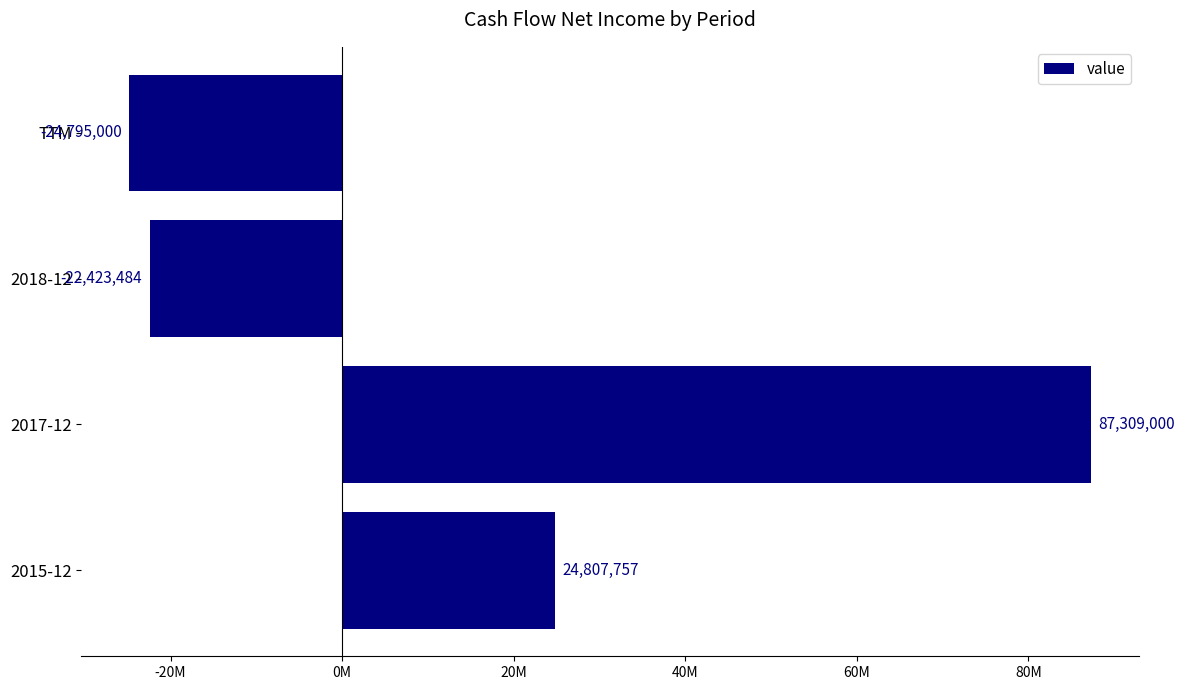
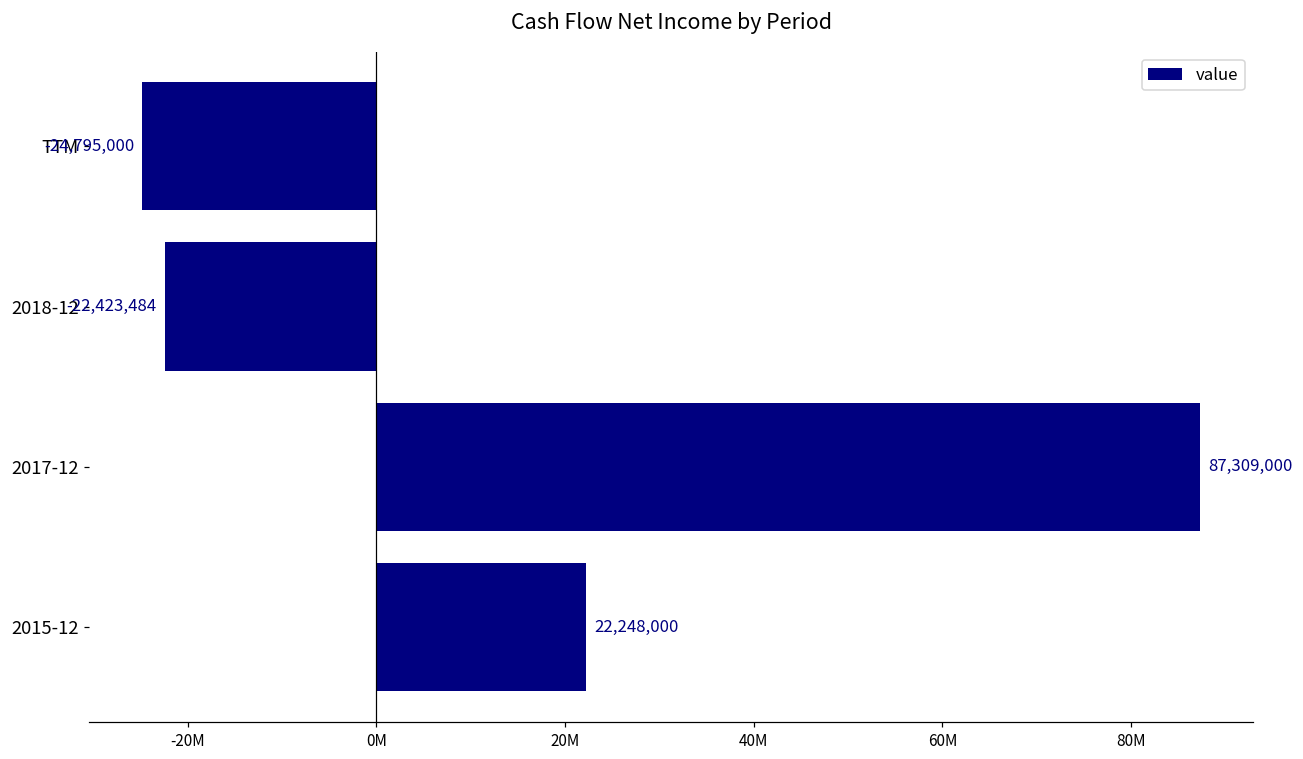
2015-12: 24,807,757 -> 22,248,000
